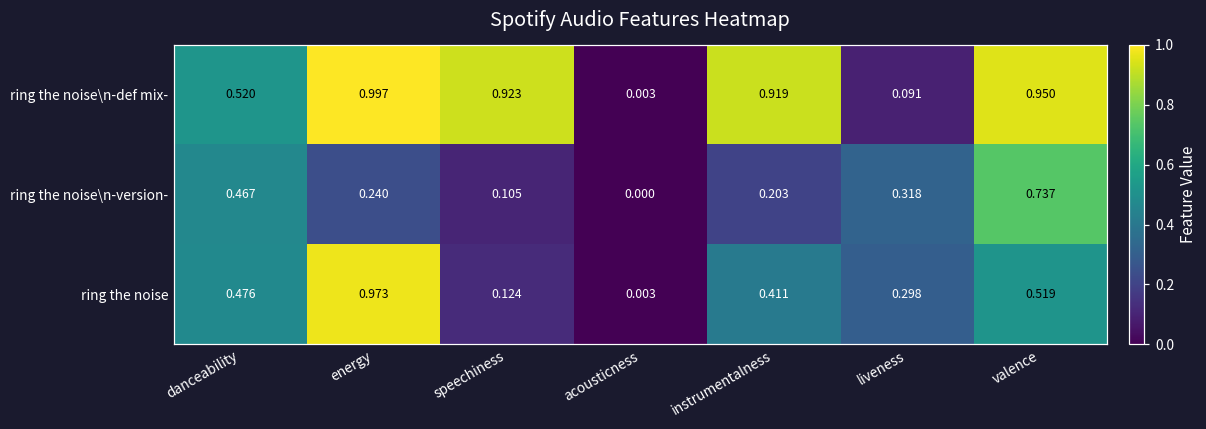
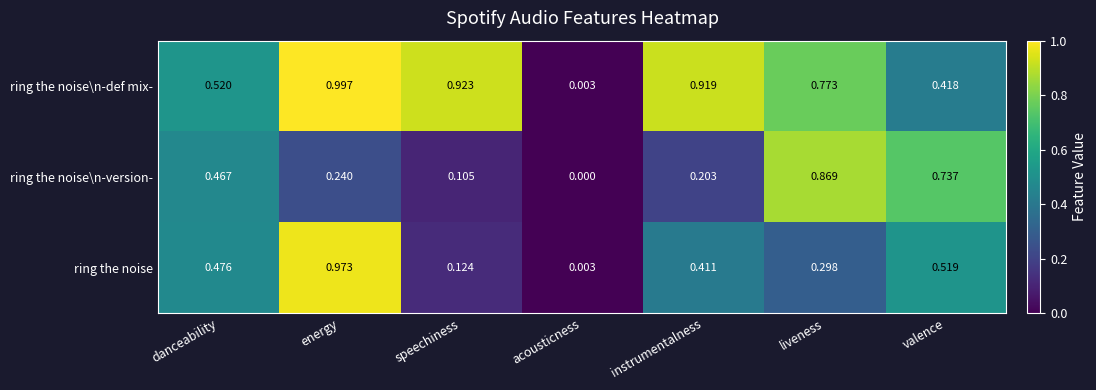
ring the noise\n-def mix-, liveness: 0.091 -> 0.773
ring the noise\n-def mix-, valence: 0.950 -> 0.418
ring the noise\n-version-, liveness: 0.318 -> 0.869
